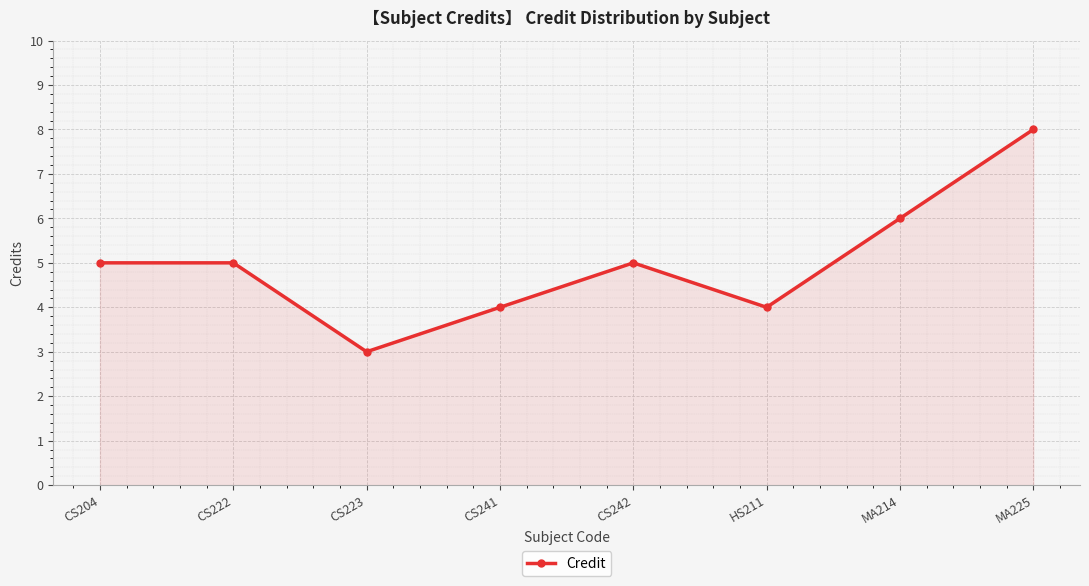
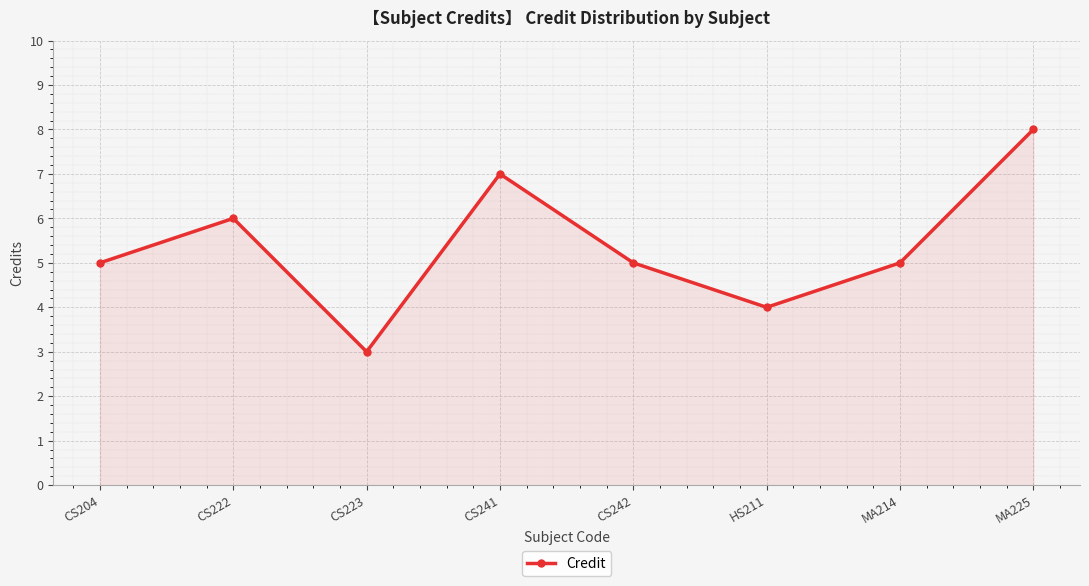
CS222: 5 -> 6
CS241: 4 -> 7
MA214: 6 -> 5
